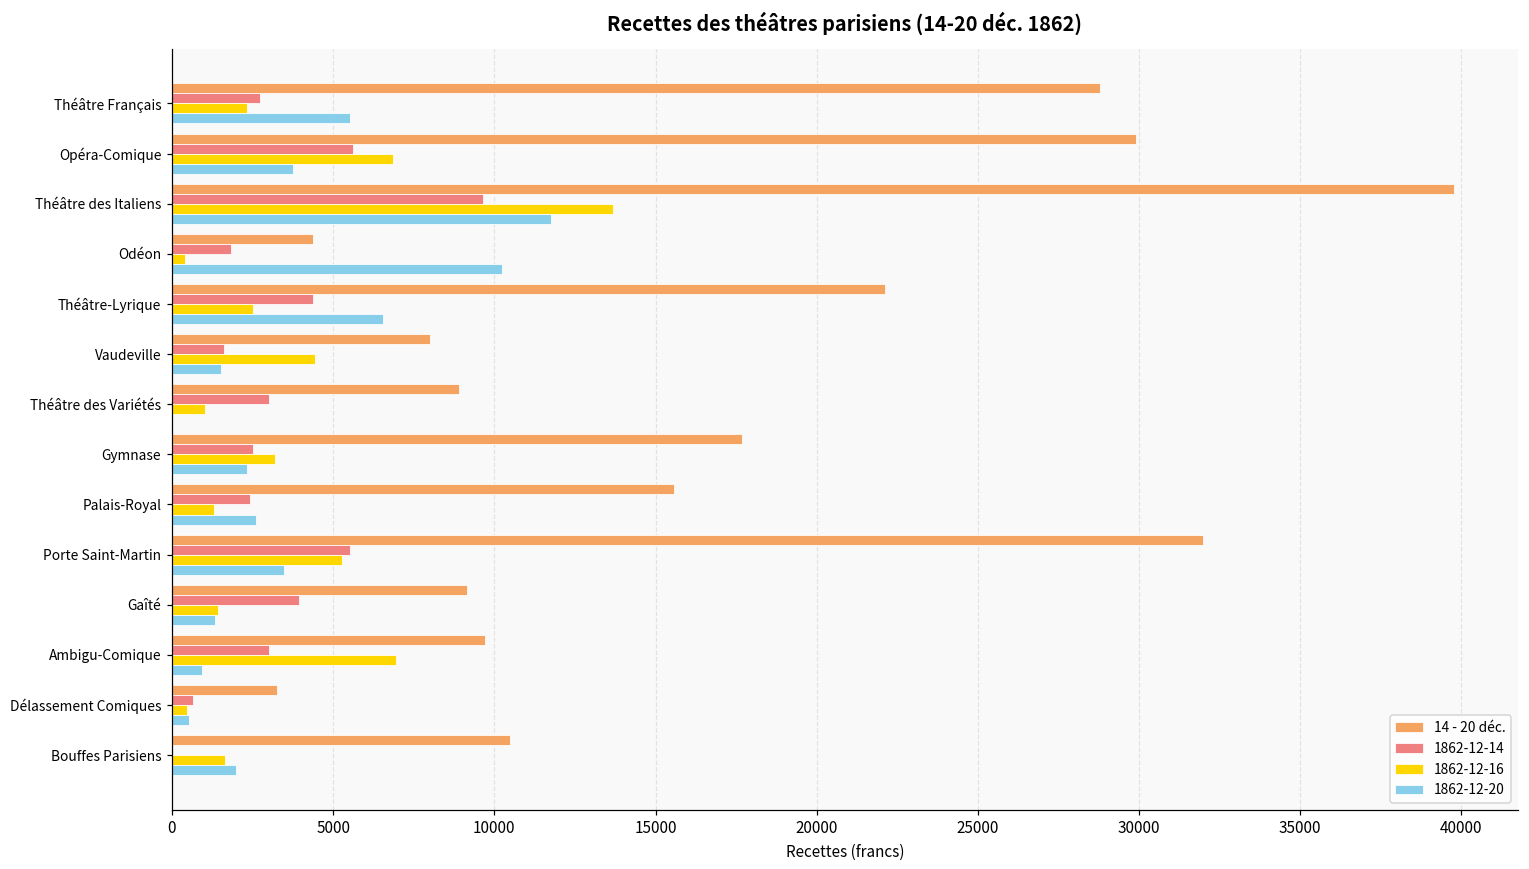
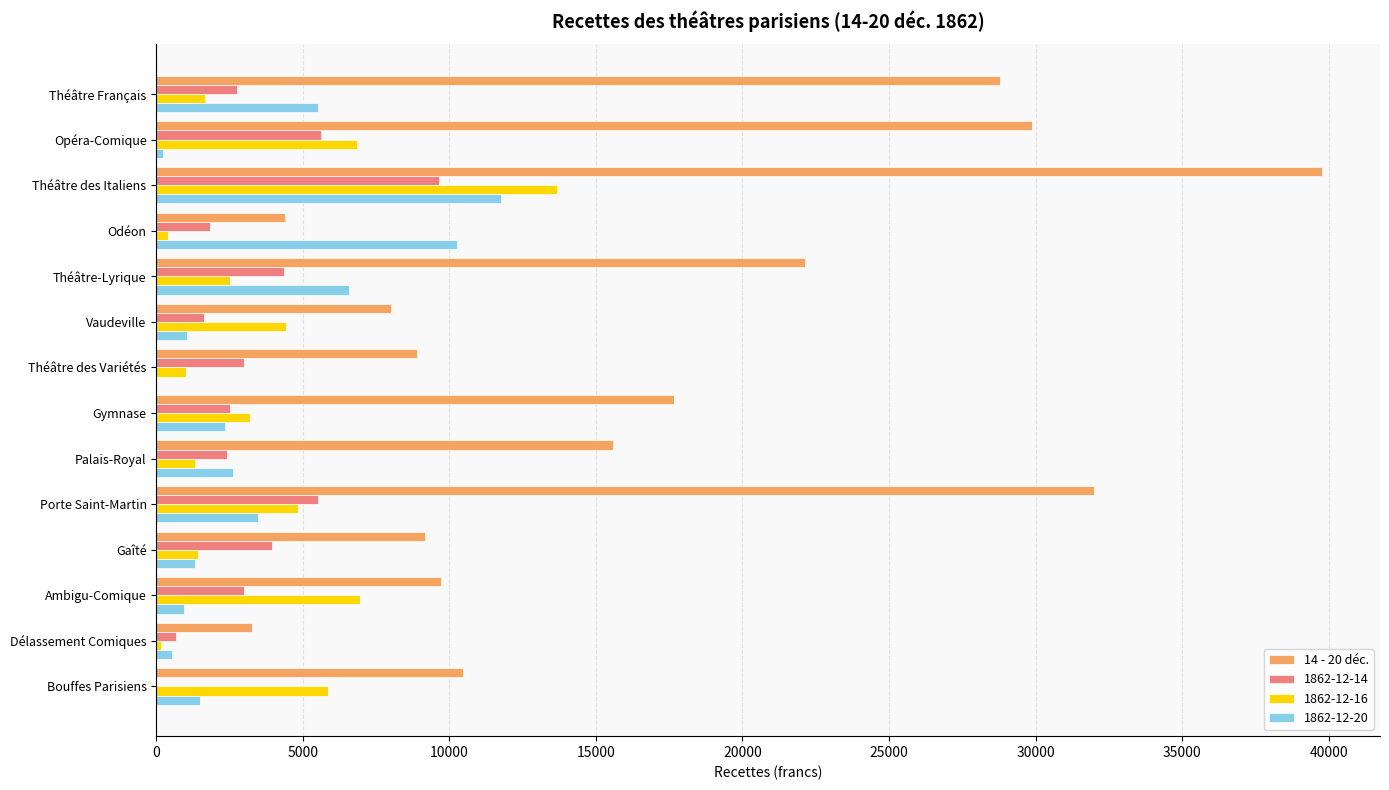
1862-12-16, Théâtre Français: 2300 -> 1700
1862-12-20, Opéra-Comique: 3700 -> 200
1862-12-20, Vaudeville: 1500 -> 1000
1862-12-16, Porte Saint-Martin: 5300 -> 4800
1862-12-16, Délassement Comiques: 500 -> 100
1862-12-16, Bouffes Parisiens: 1600 -> 5900
1862-12-20, Bouffes Parisiens: 2000 -> 1500
